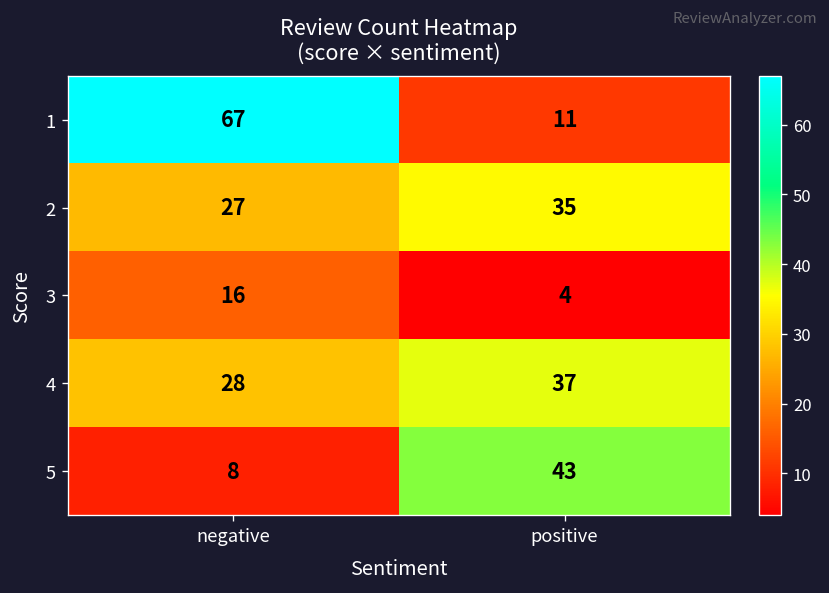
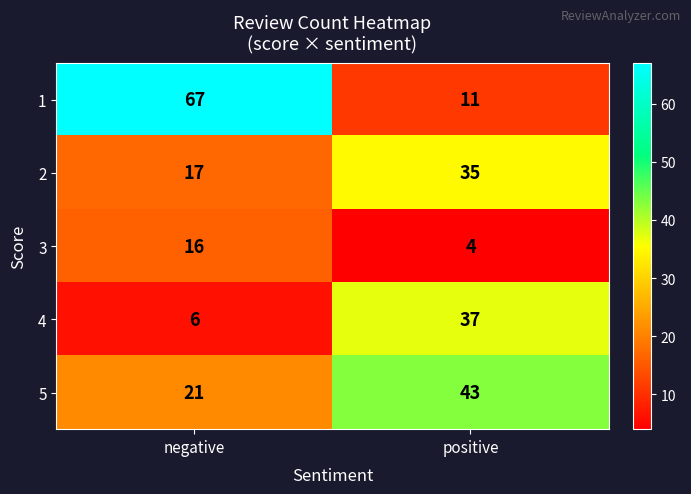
2, negative: 27 -> 17
4, negative: 28 -> 6
5, negative: 8 -> 21
